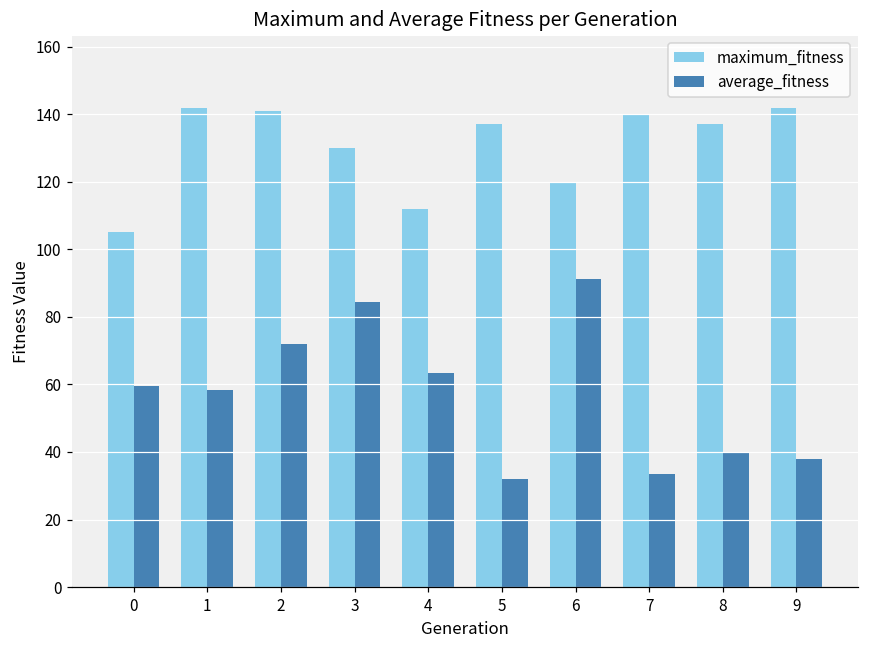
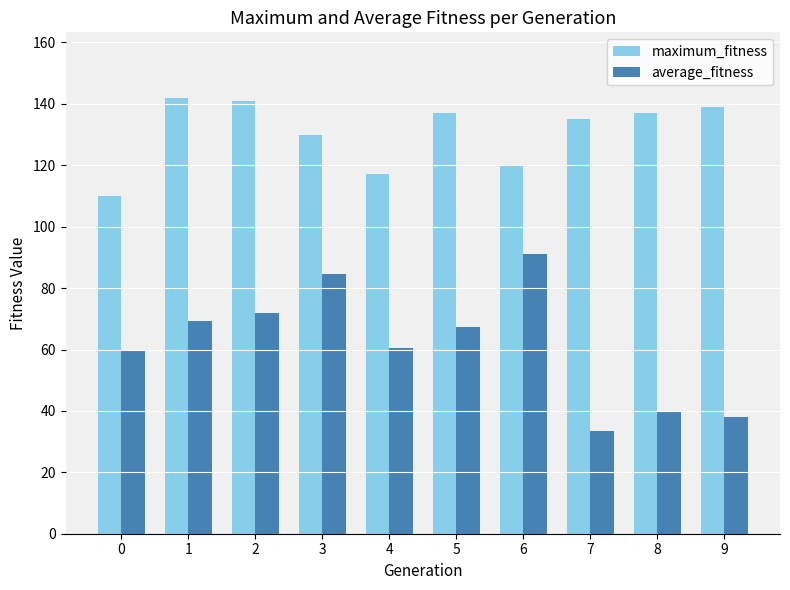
maximum_fitness, 0: 105 -> 110
average_fitness, 1: 58 -> 69
maximum_fitness, 4: 112 -> 117
average_fitness, 4: 64 -> 61
average_fitness, 5: 32 -> 67
maximum_fitness, 7: 140 -> 135
maximum_fitness, 9: 142 -> 139
